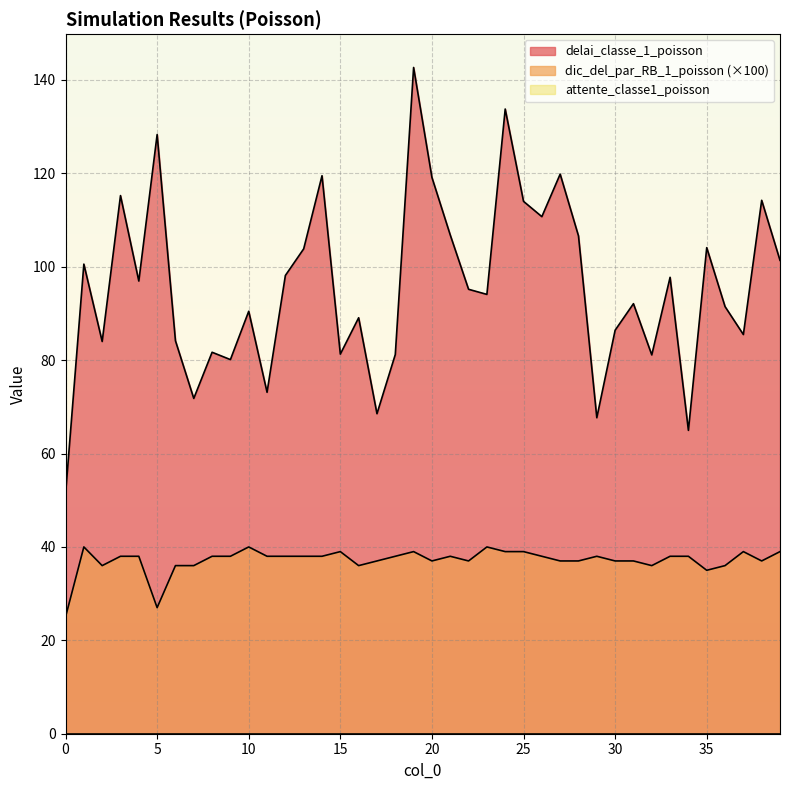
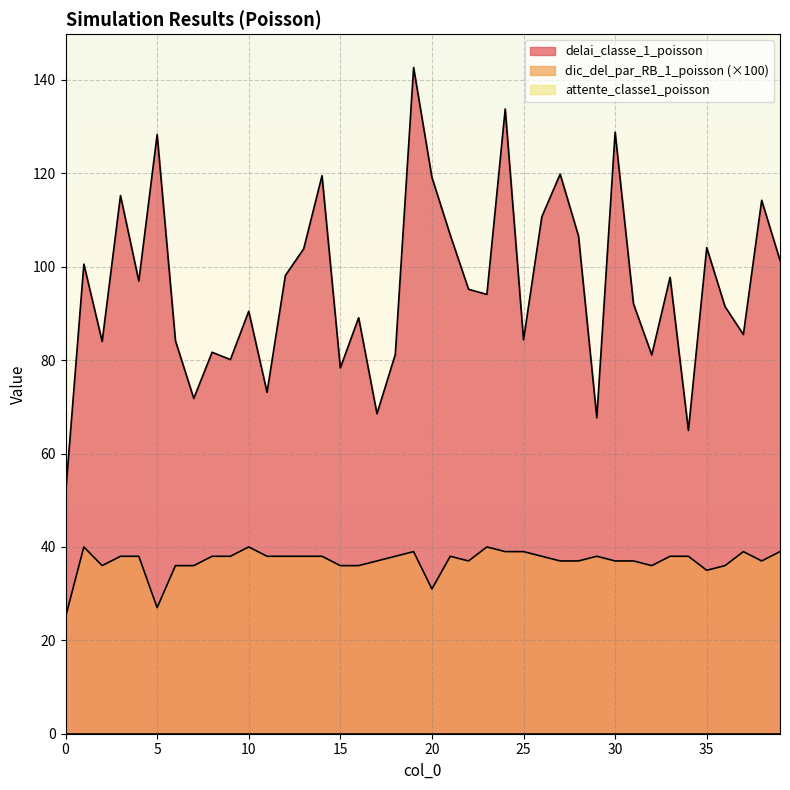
delai_classe_1_poisson, 15: 81 -> 78
dic_del_par_RB_1_poisson (×100), 15: 39 -> 36
dic_del_par_RB_1_poisson (×100), 20: 37 -> 31
delai_classe_1_poisson, 25: 114 -> 84
delai_classe_1_poisson, 30: 86 -> 129
